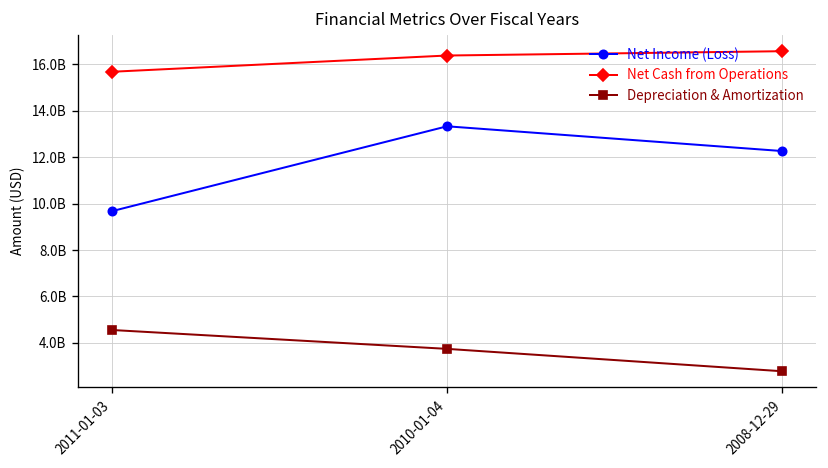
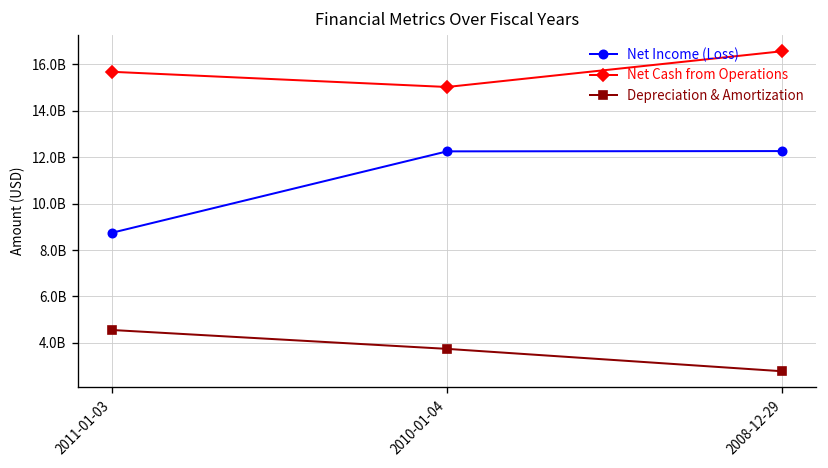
Net Income (Loss), 2011-01-03: 9700000000 -> 8700000000
Net Income (Loss), 2010-01-04: 13300000000 -> 12300000000
Net Cash from Operations, 2010-01-04: 16400000000 -> 15000000000
